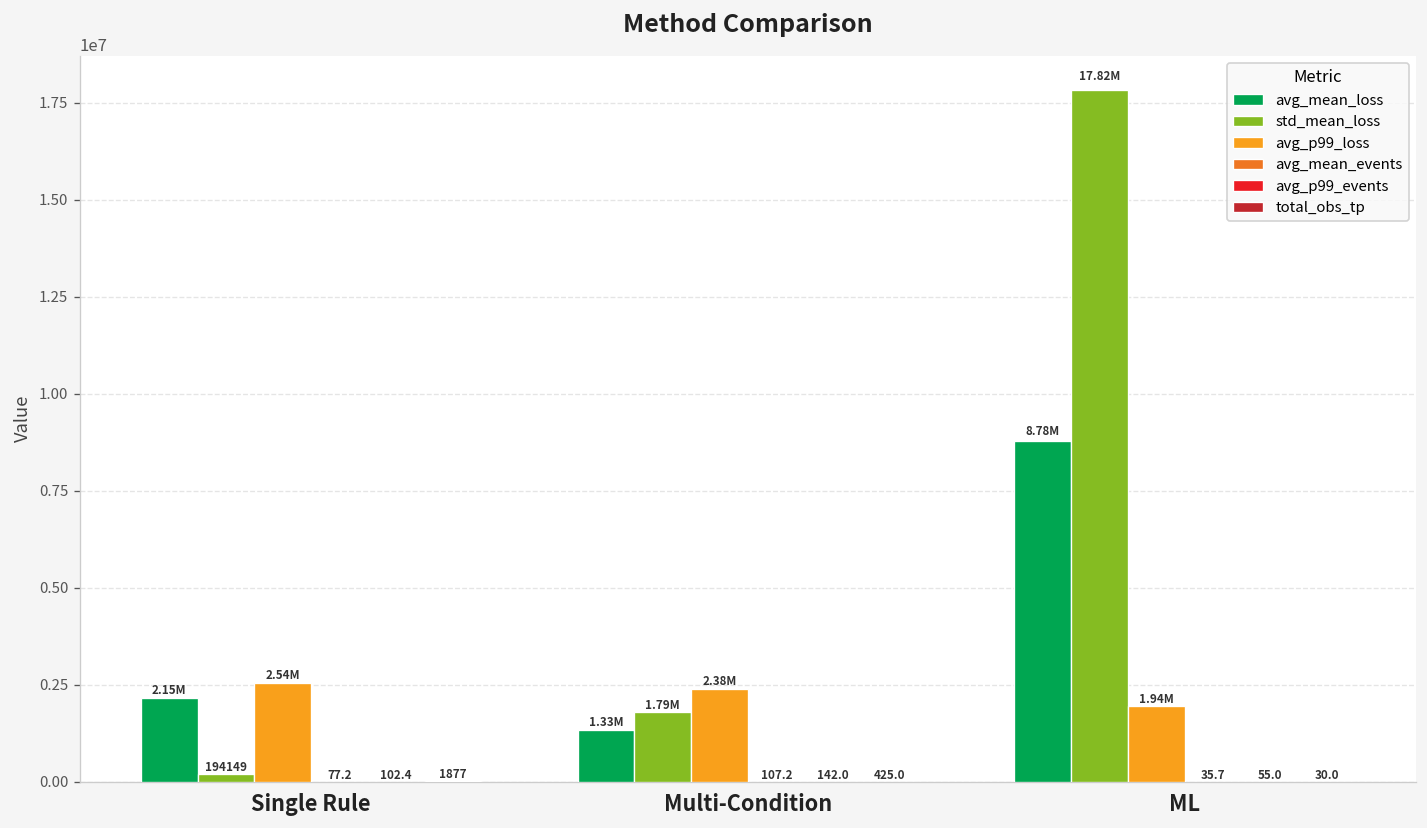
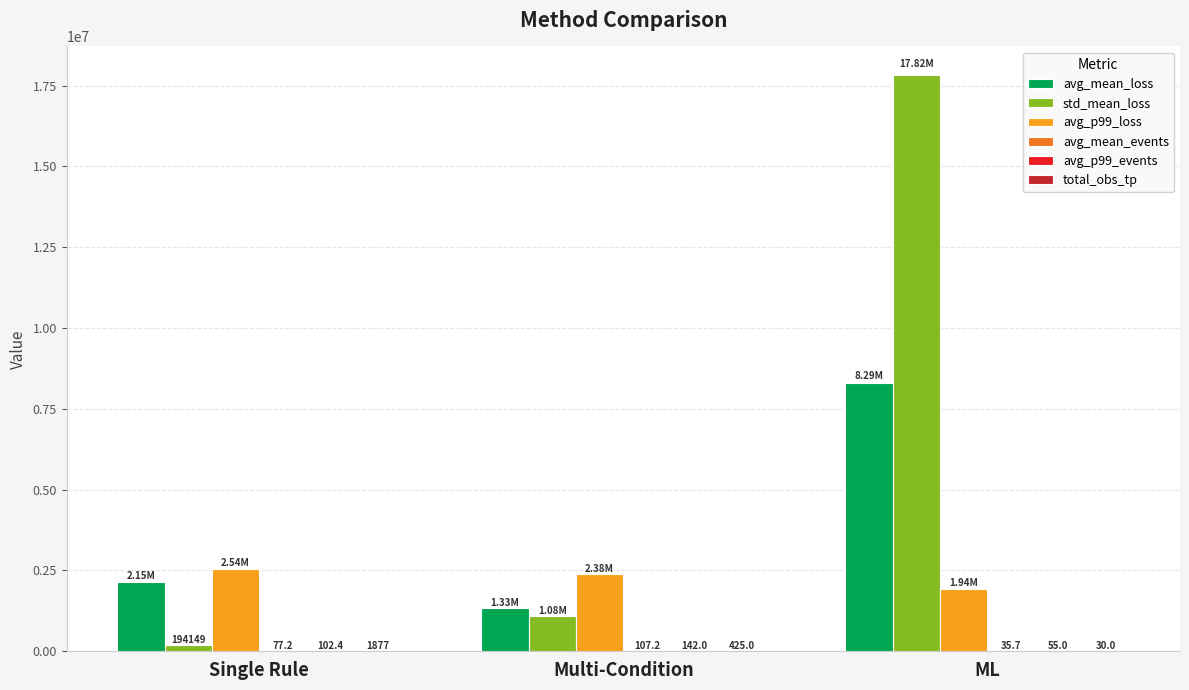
std_mean_loss, Multi-Condition: 1.79M -> 1.08M
avg_mean_loss, ML: 8.78M -> 8.29M
